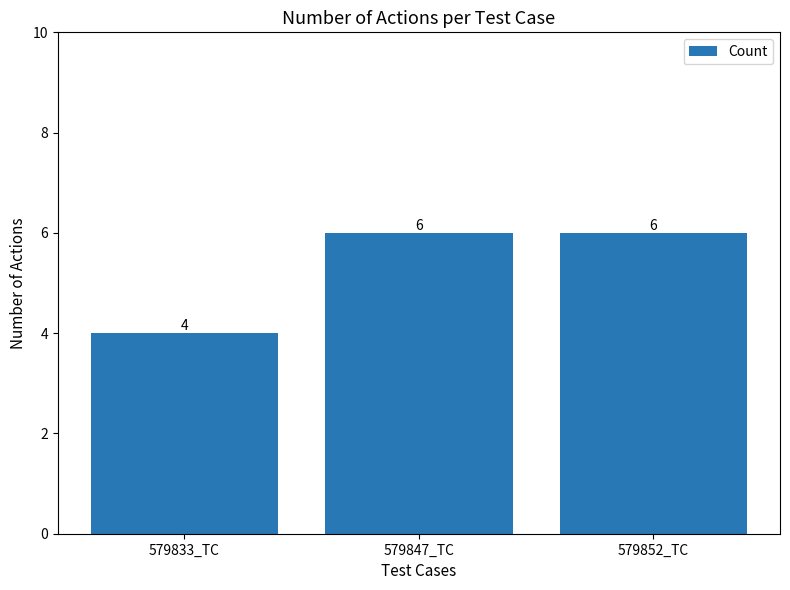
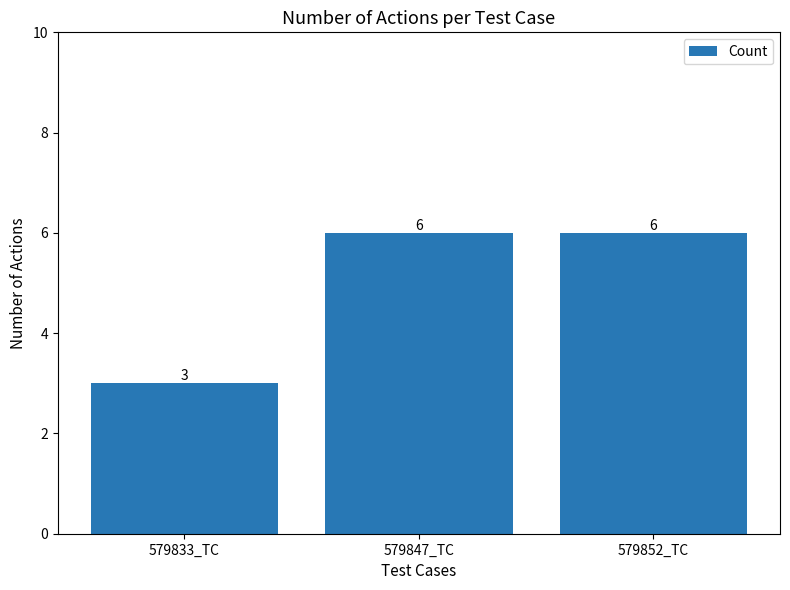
579833_TC: 4 -> 3
